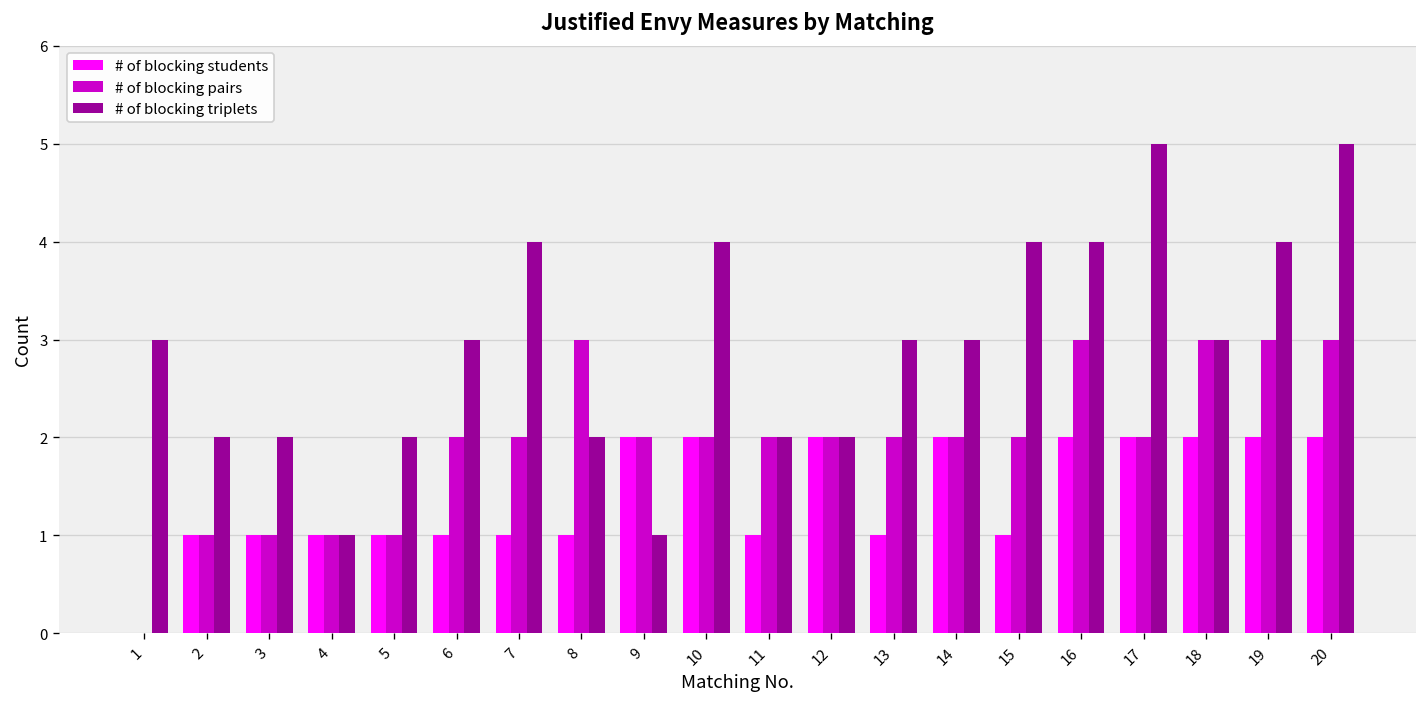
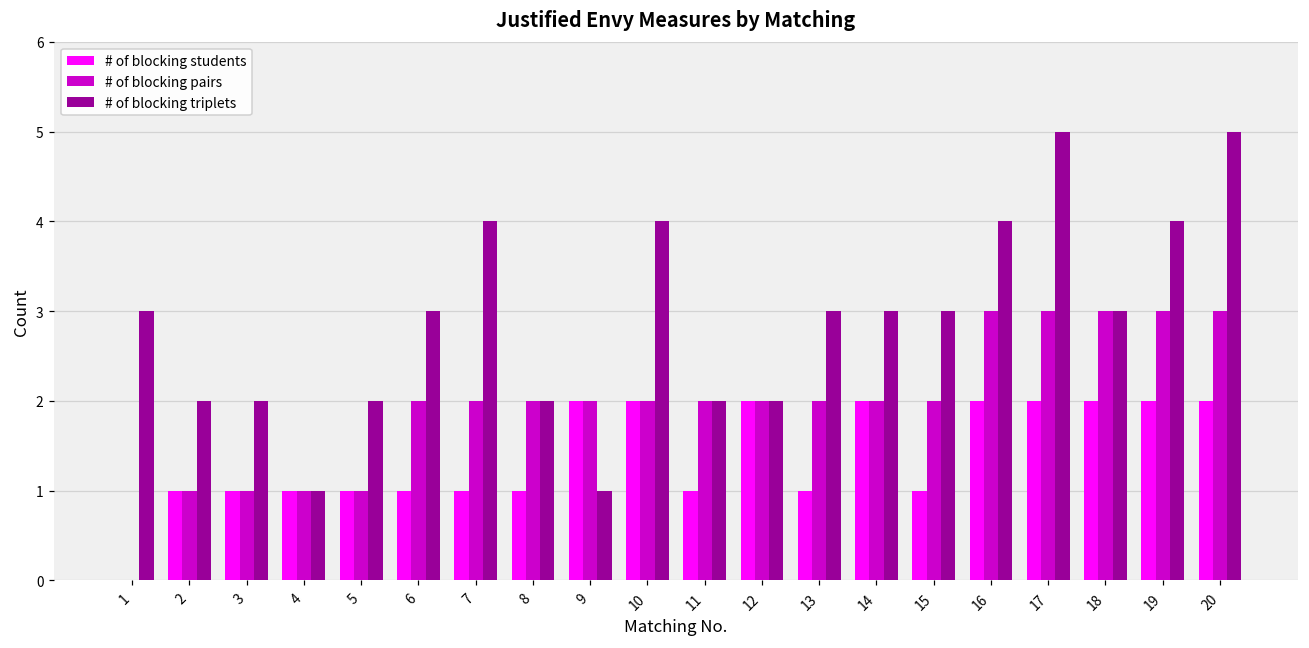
# of blocking pairs, 8: 3 -> 2
# of blocking triplets, 15: 4 -> 3
# of blocking pairs, 17: 2 -> 3
